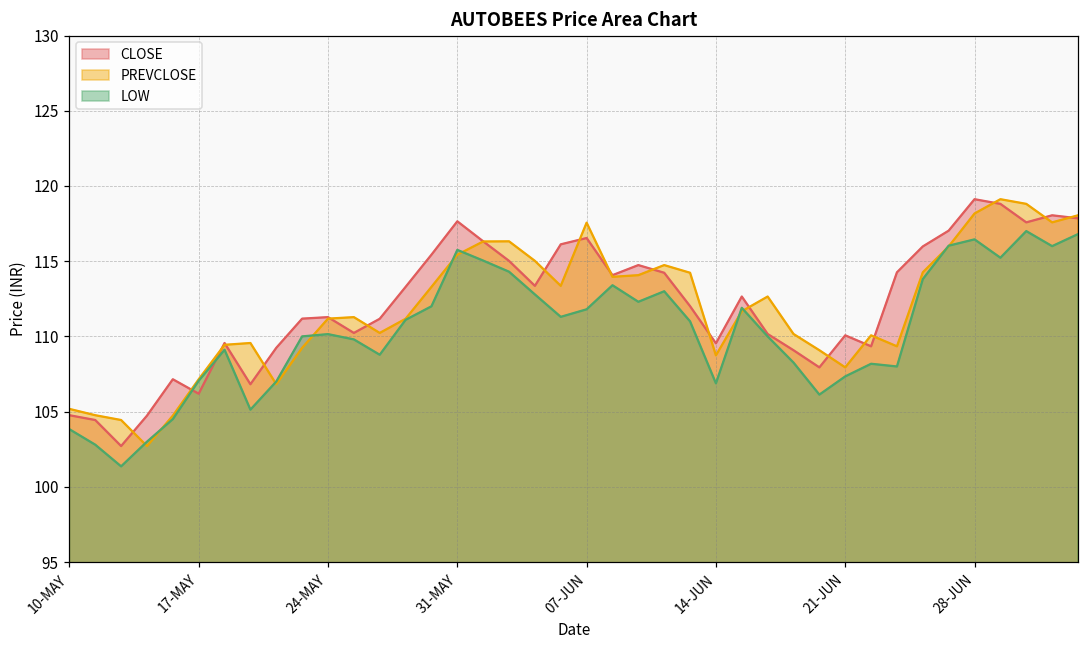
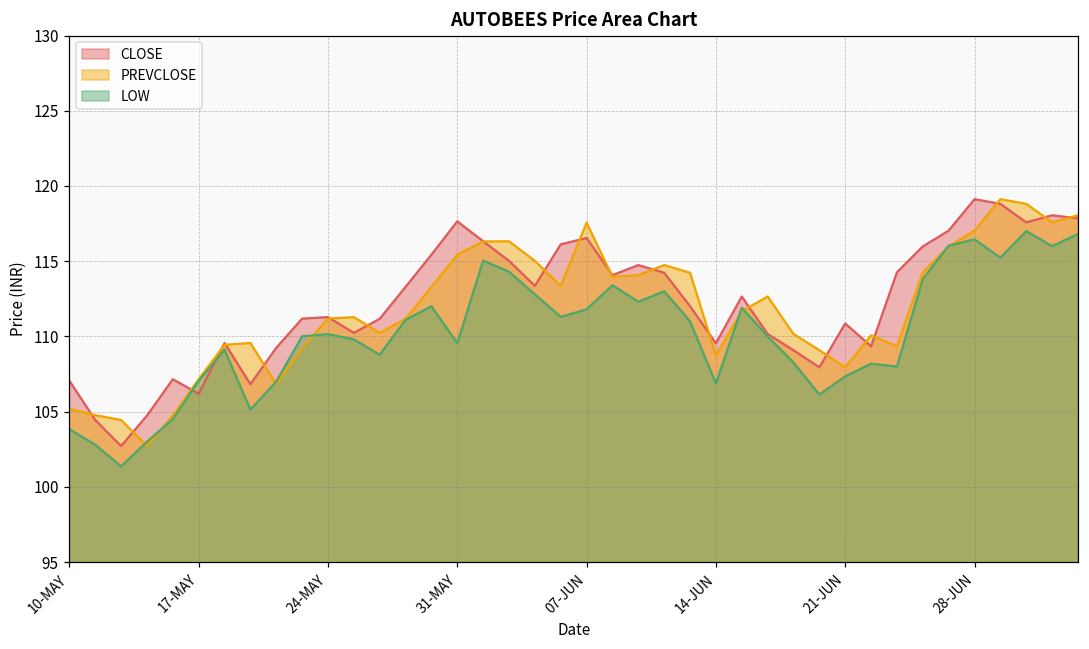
CLOSE, 10-MAY: 104.8 -> 107.1
LOW, 31-MAY: 115.8 -> 109.6
CLOSE, 21-JUN: 110.1 -> 110.9
PREVCLOSE, 28-JUN: 118.2 -> 117.0
